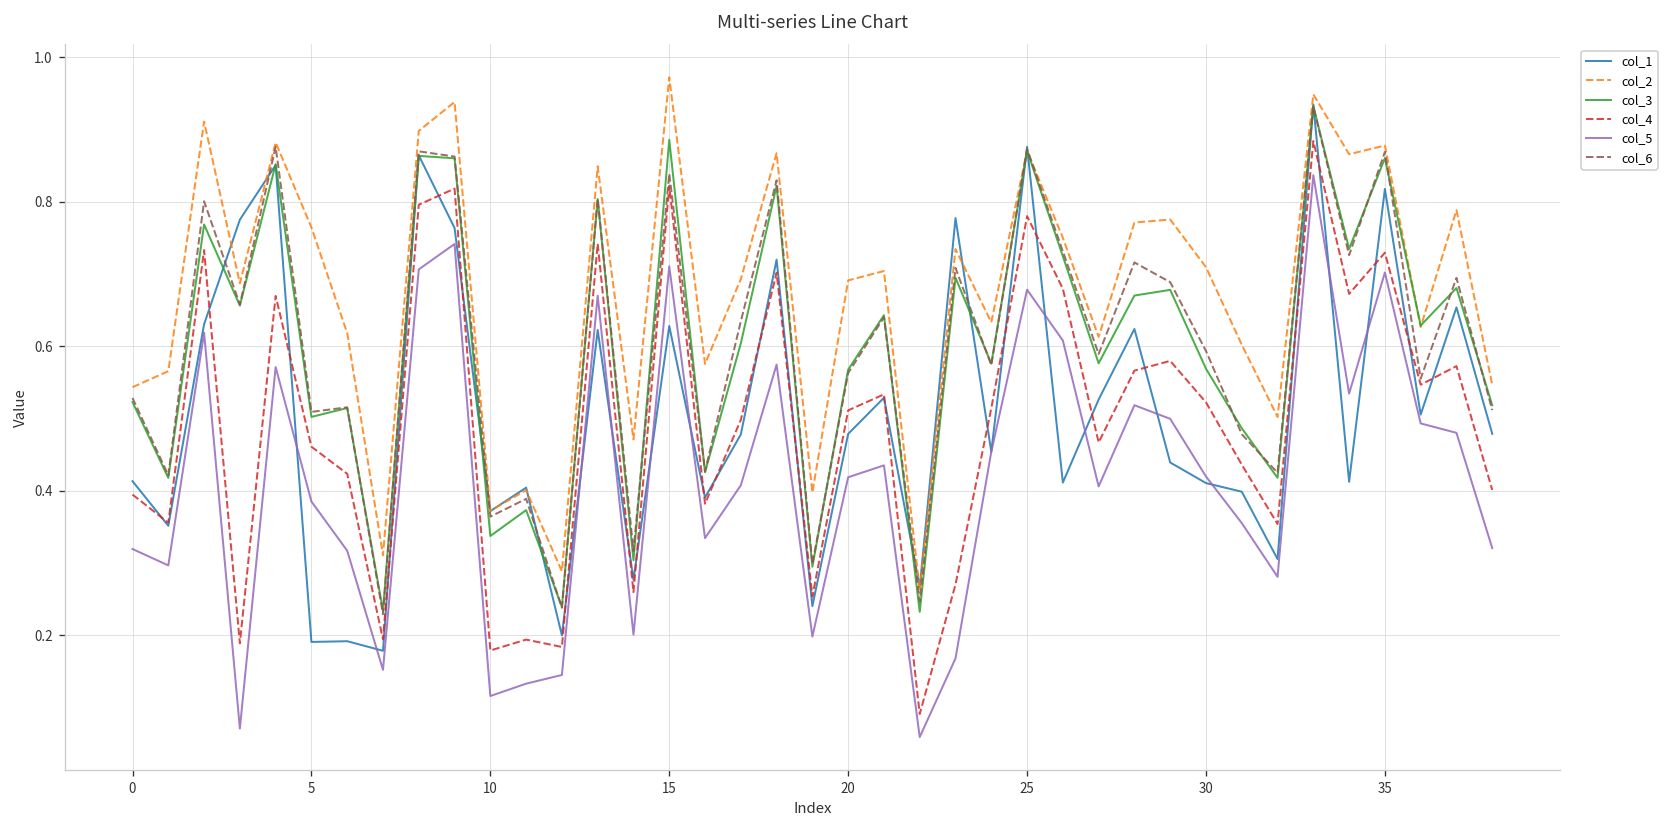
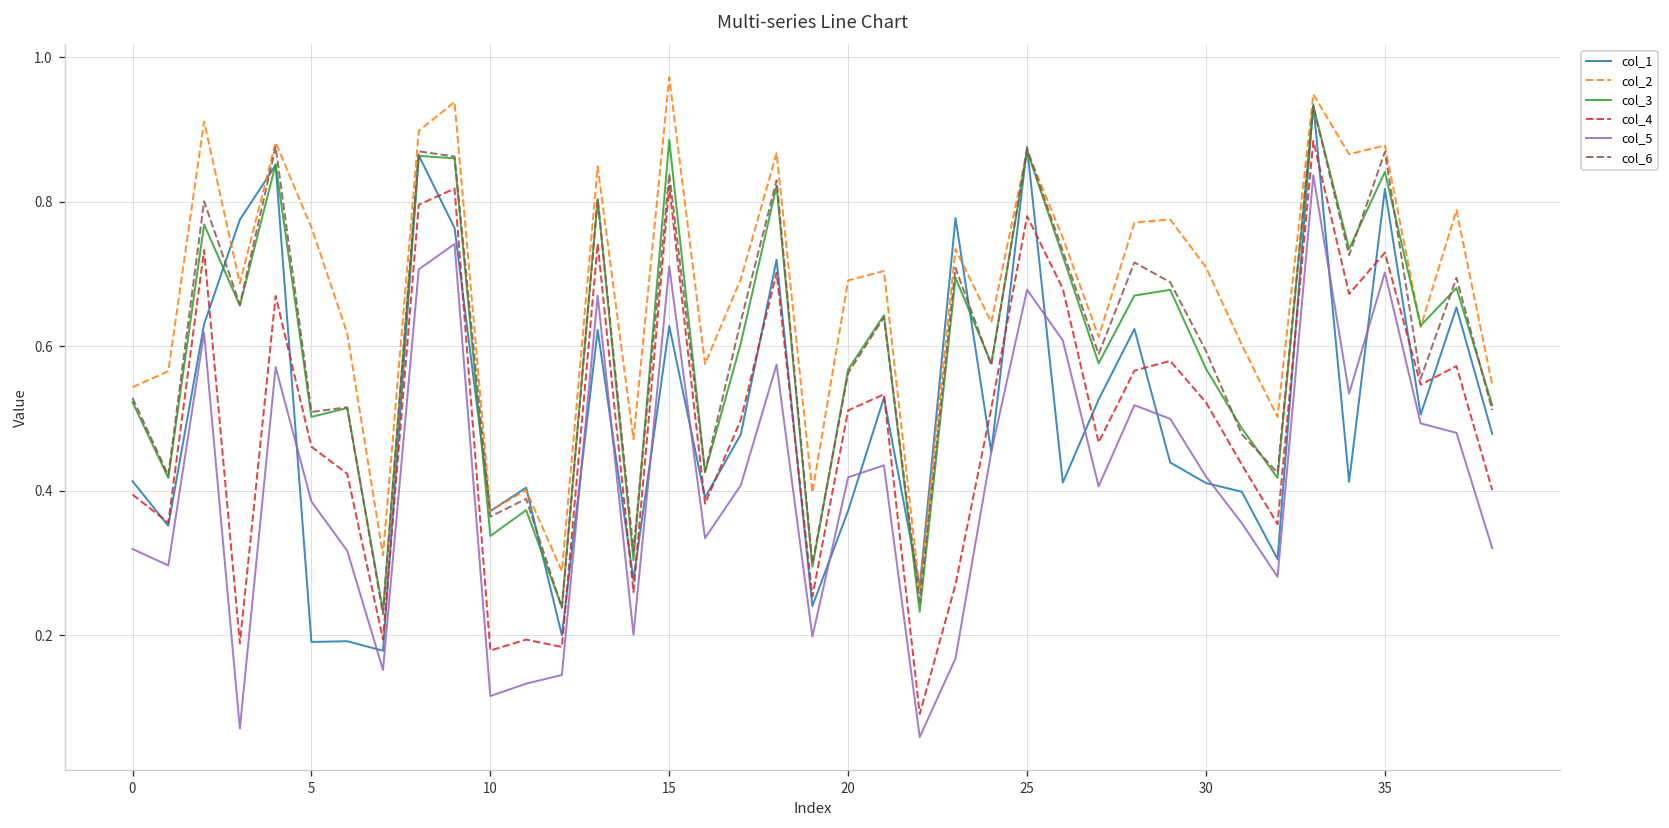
col_1, 20: 0.48 -> 0.37
col_3, 35: 0.86 -> 0.84
